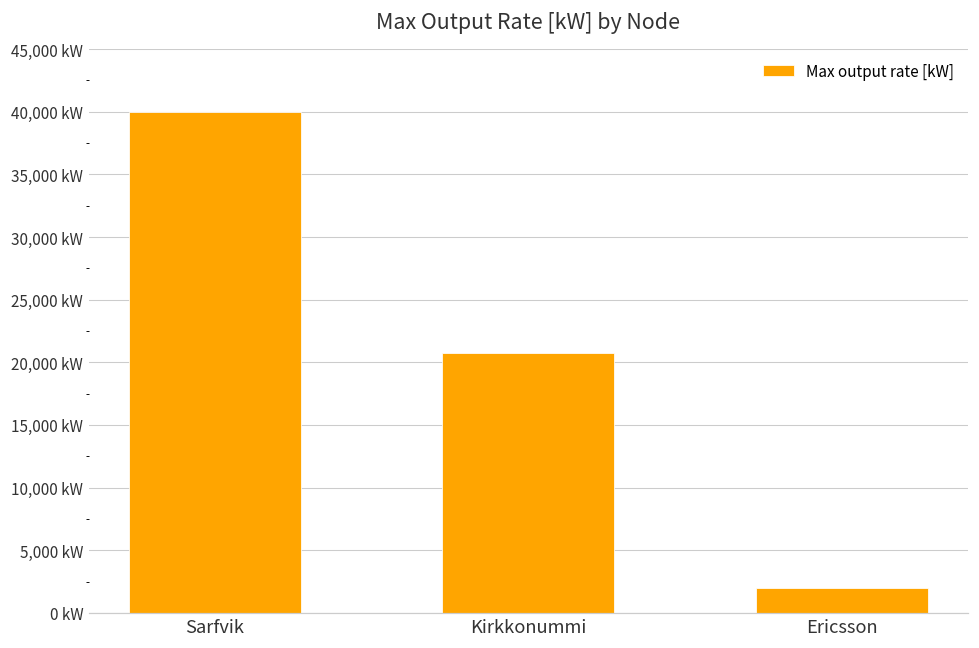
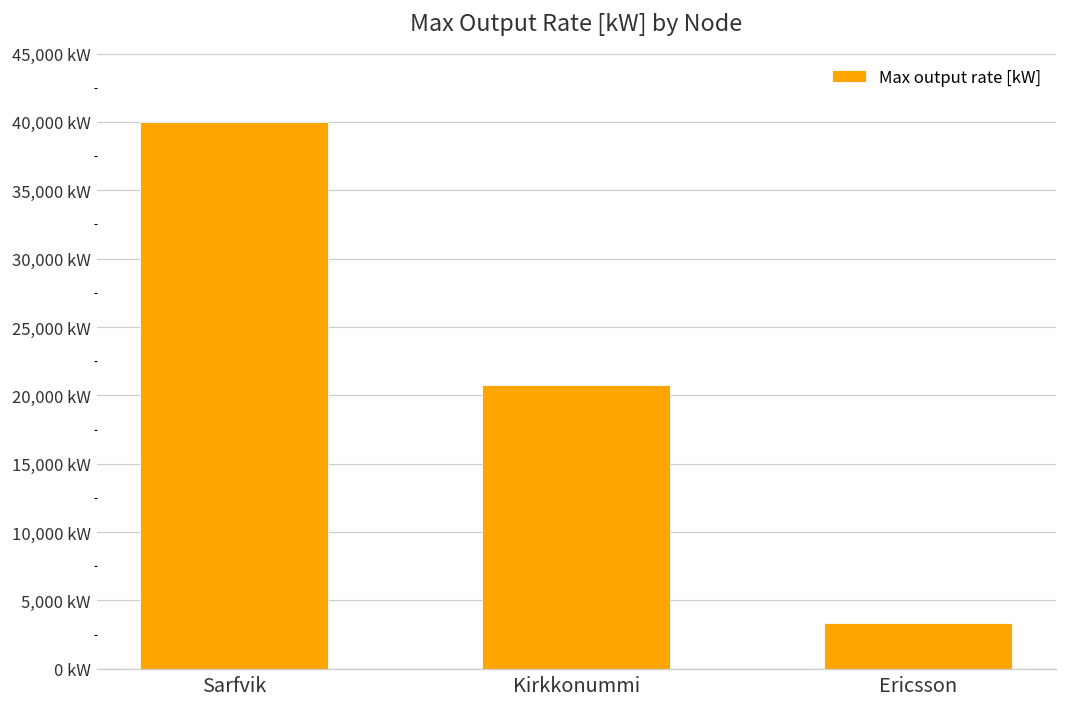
Ericsson: 2,000 kW -> 3,400 kW
